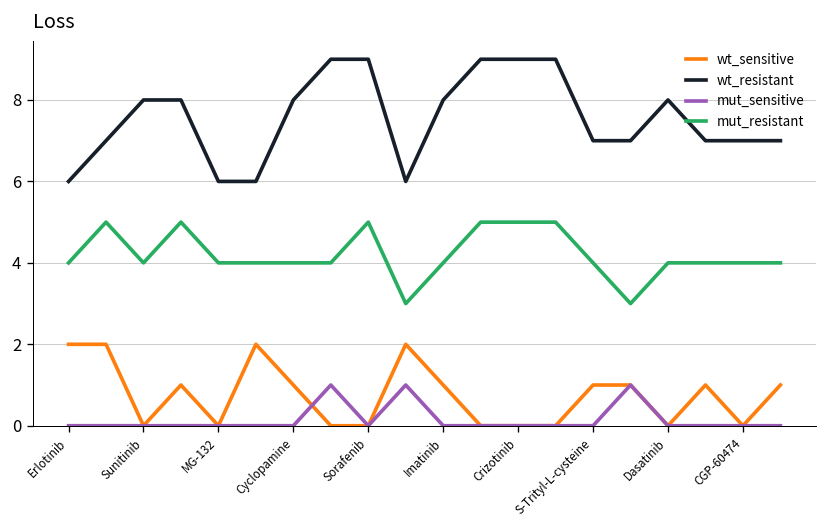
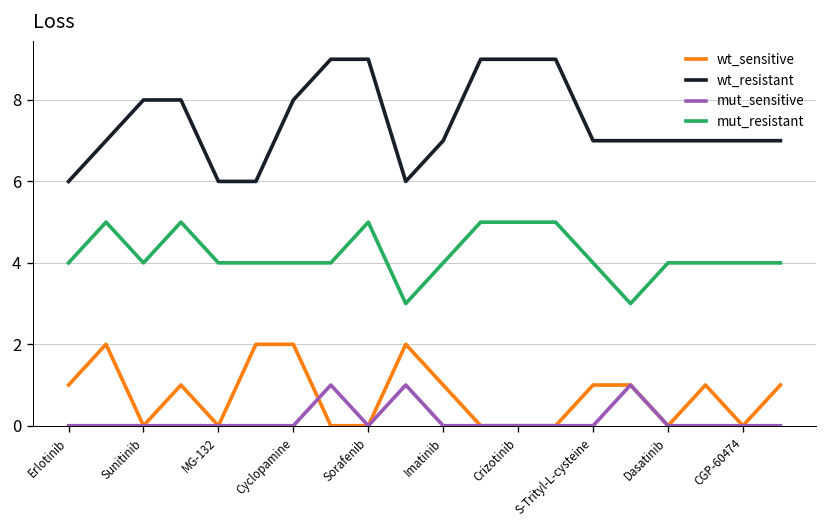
wt_sensitive, Erlotinib: 2 -> 1
wt_sensitive, Cyclopamine: 1 -> 2
wt_resistant, Imatinib: 8 -> 7
wt_resistant, Dasatinib: 8 -> 7
